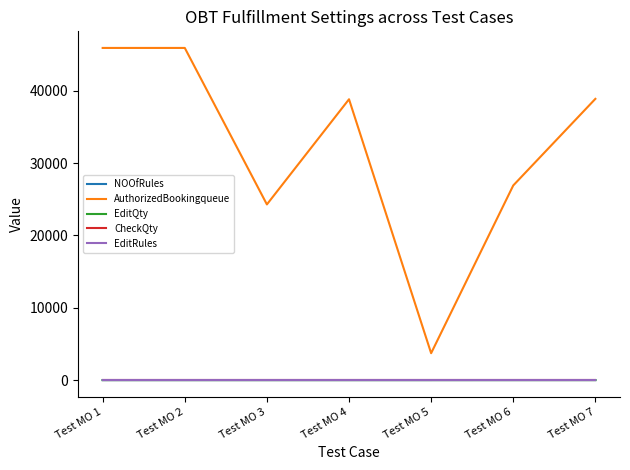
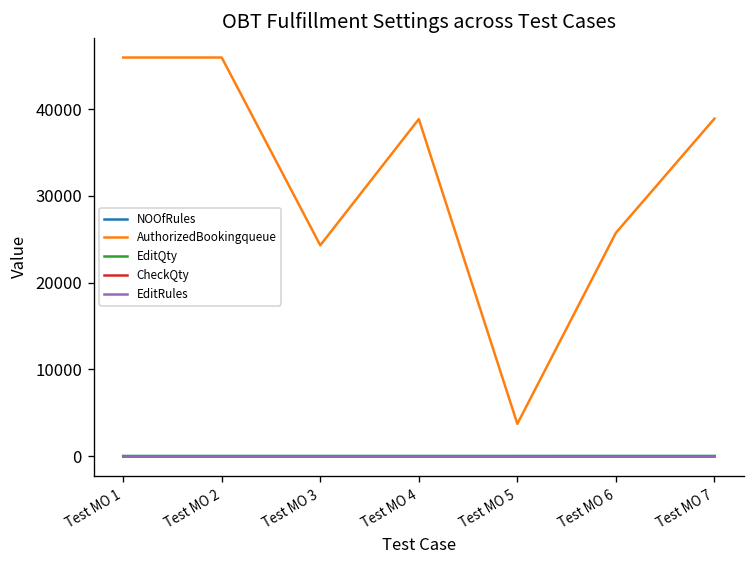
AuthorizedBookingqueue, Test MO 6: 27000 -> 26000
